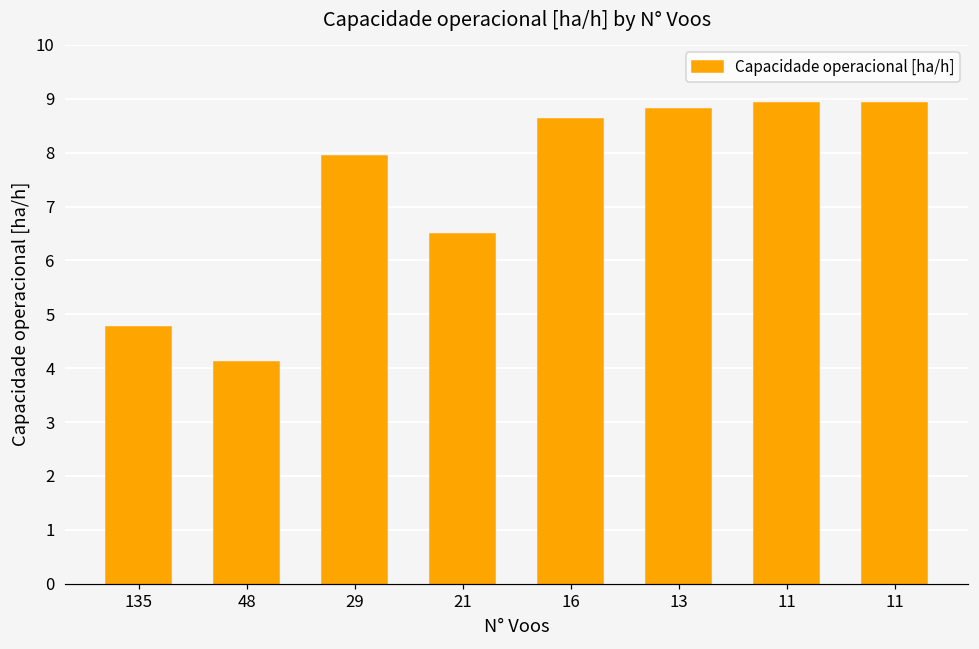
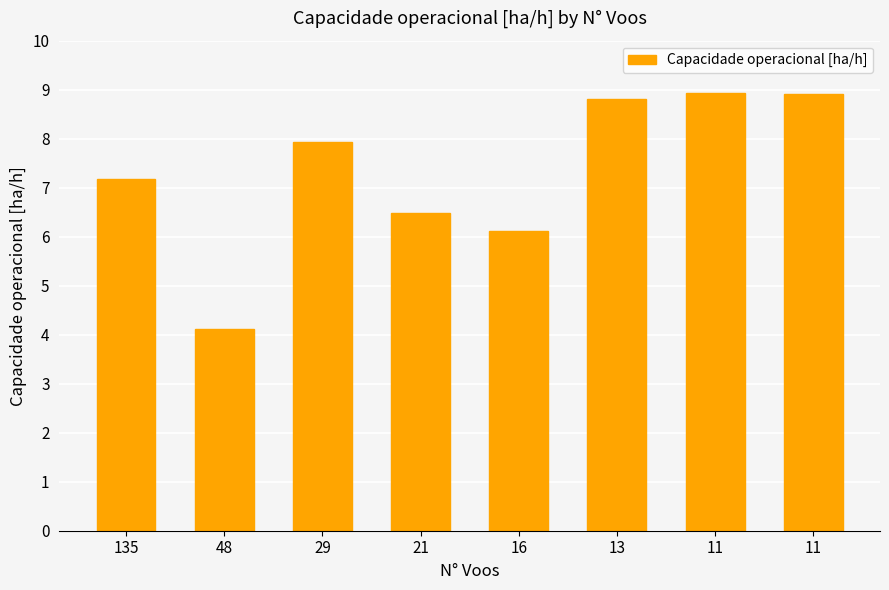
135: 4.8 -> 7.2
16: 8.6 -> 6.1
